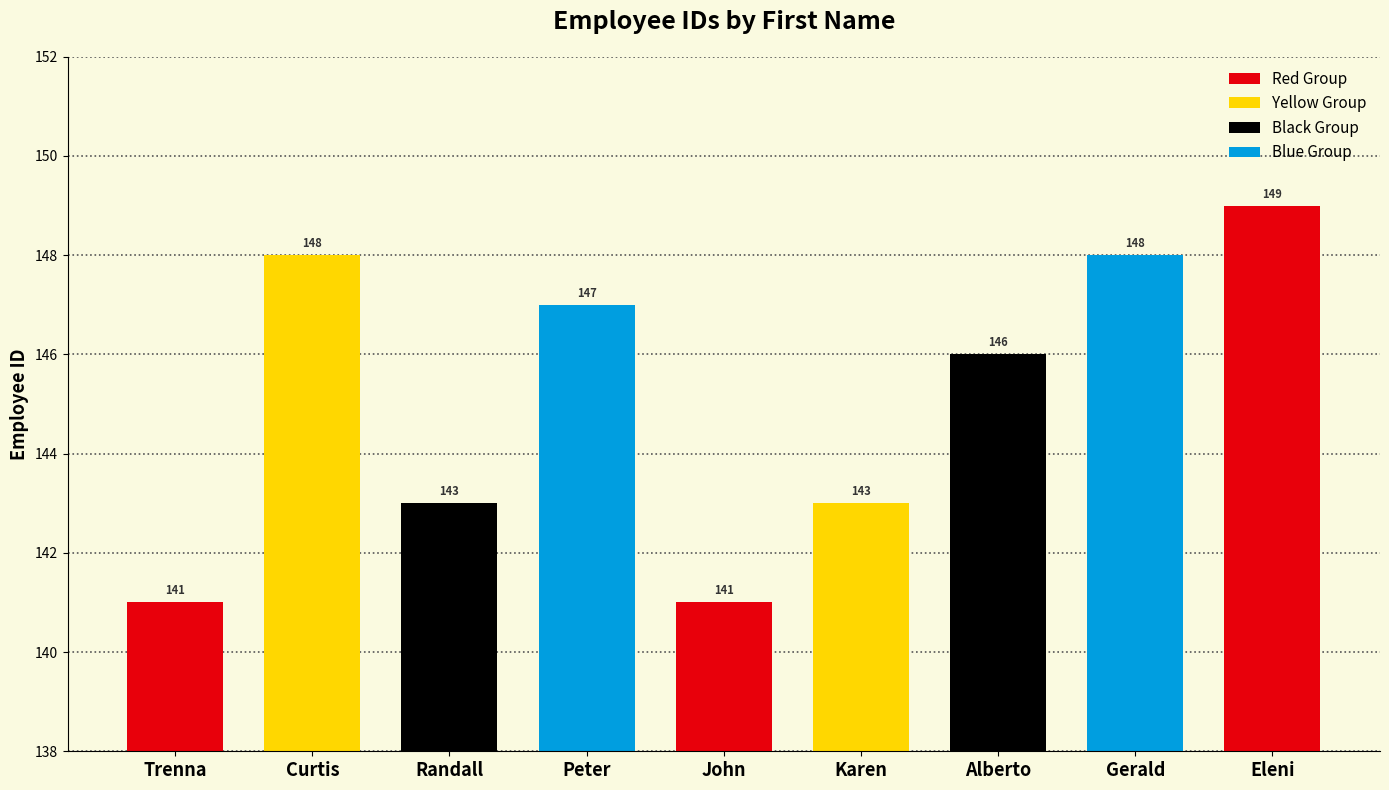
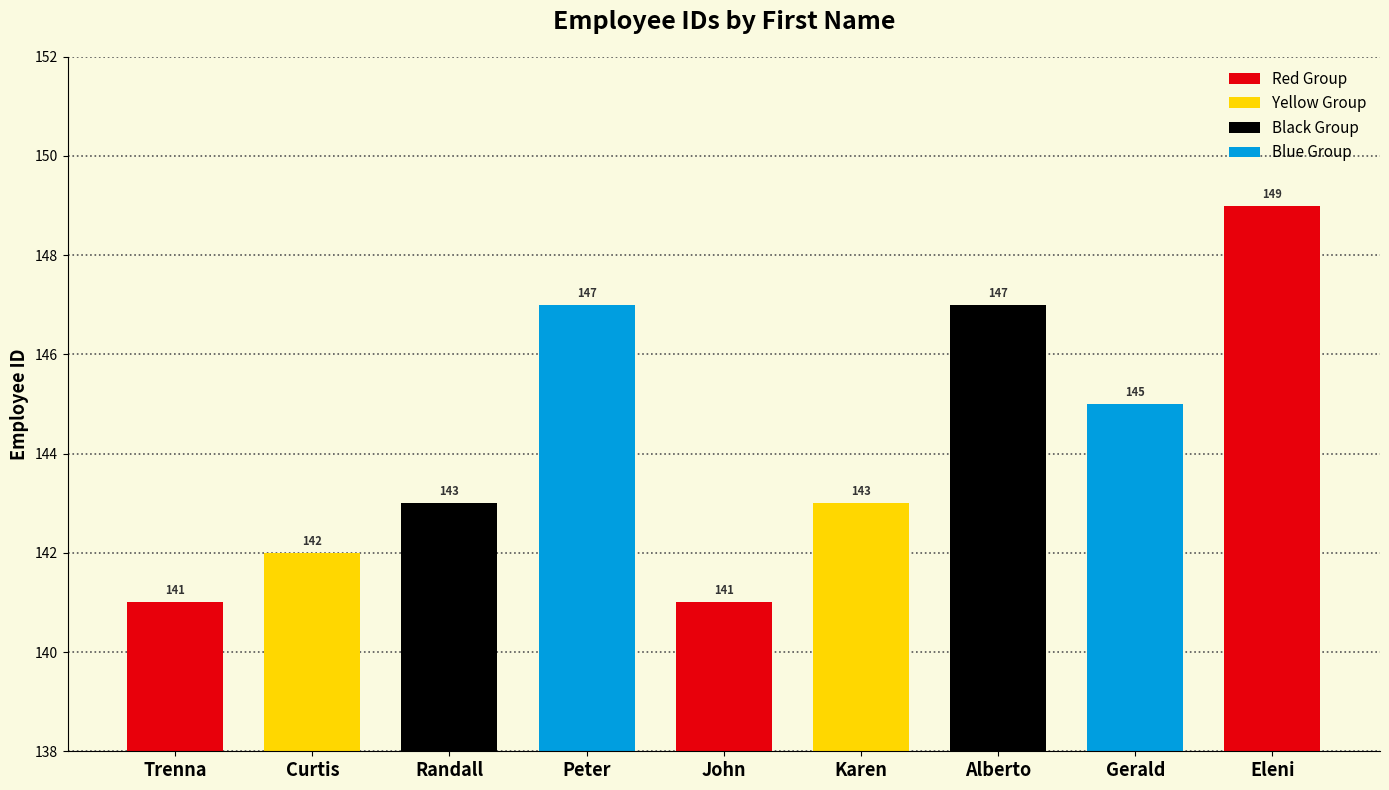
Curtis: 148 -> 142
Alberto: 146 -> 147
Gerald: 148 -> 145
